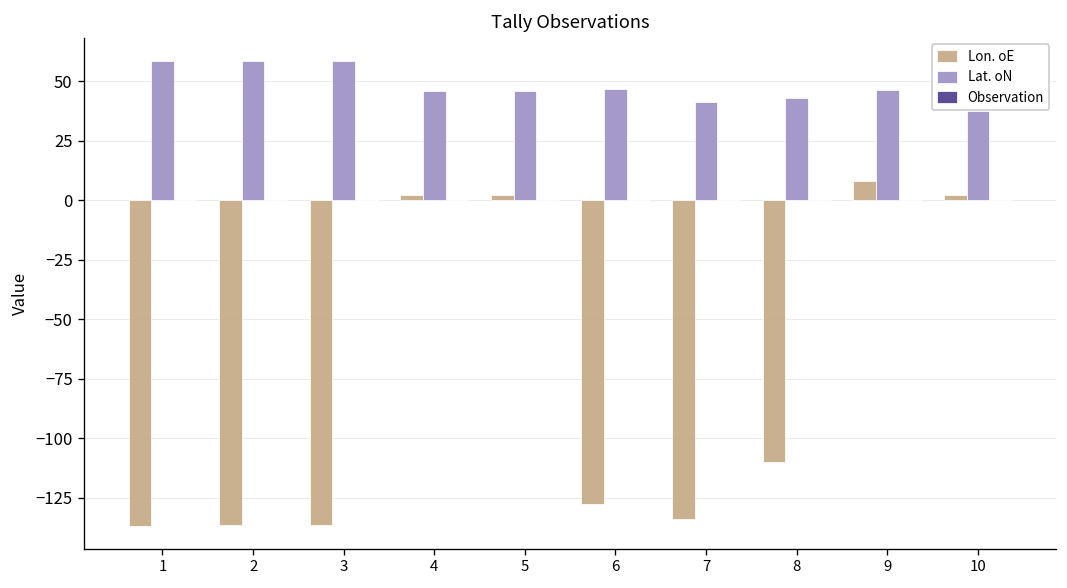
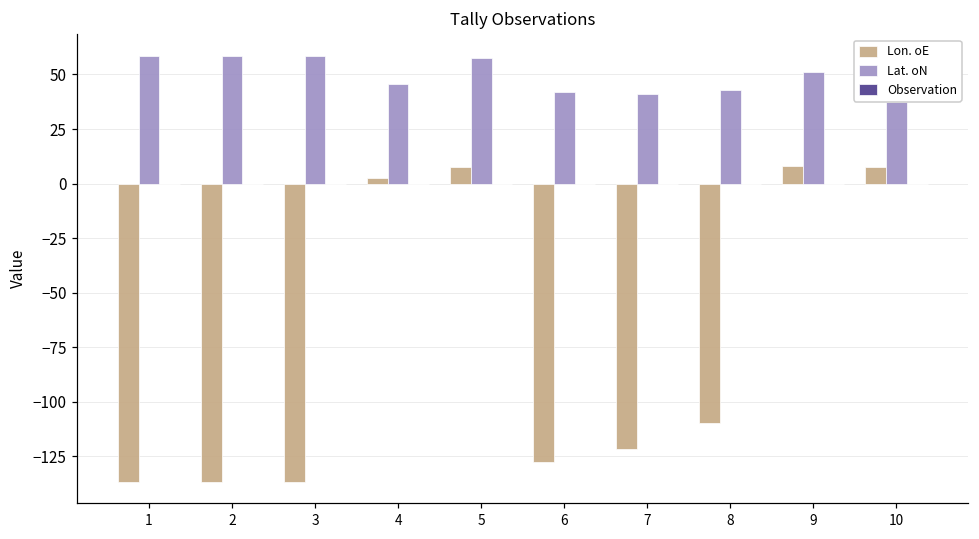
Lon. oE, 5: 2 -> 8
Lat. oN, 5: 46 -> 57
Lat. oN, 6: 47 -> 42
Lon. oE, 7: -134 -> -122
Lat. oN, 9: 46 -> 51
Lon. oE, 10: 2 -> 7
